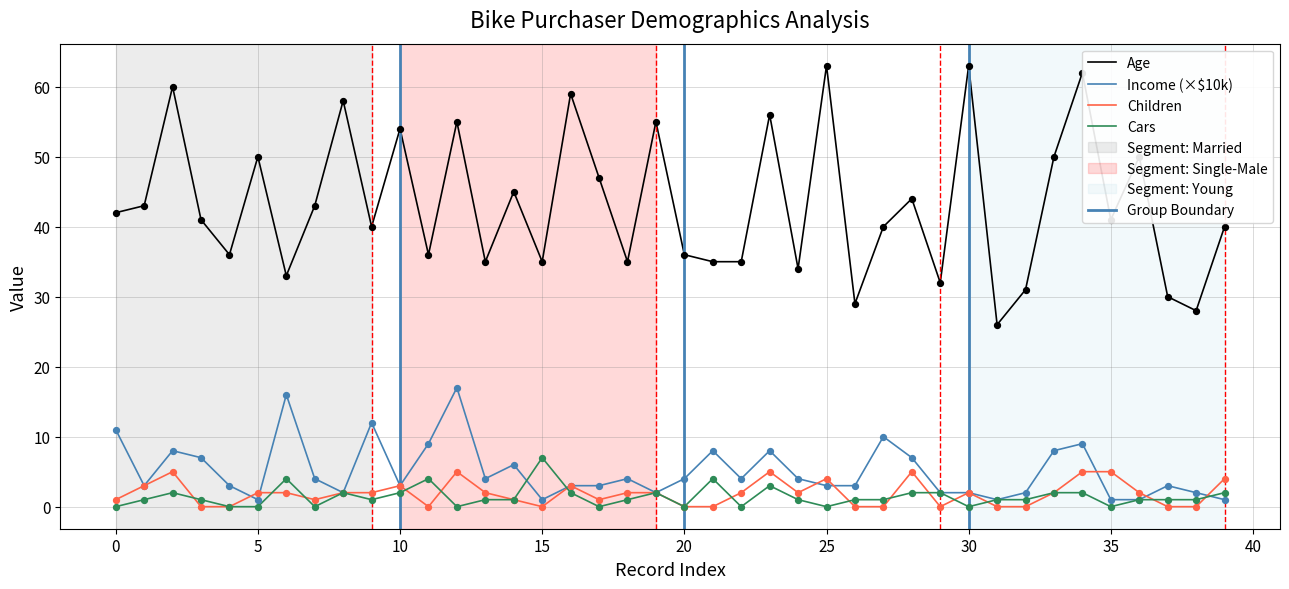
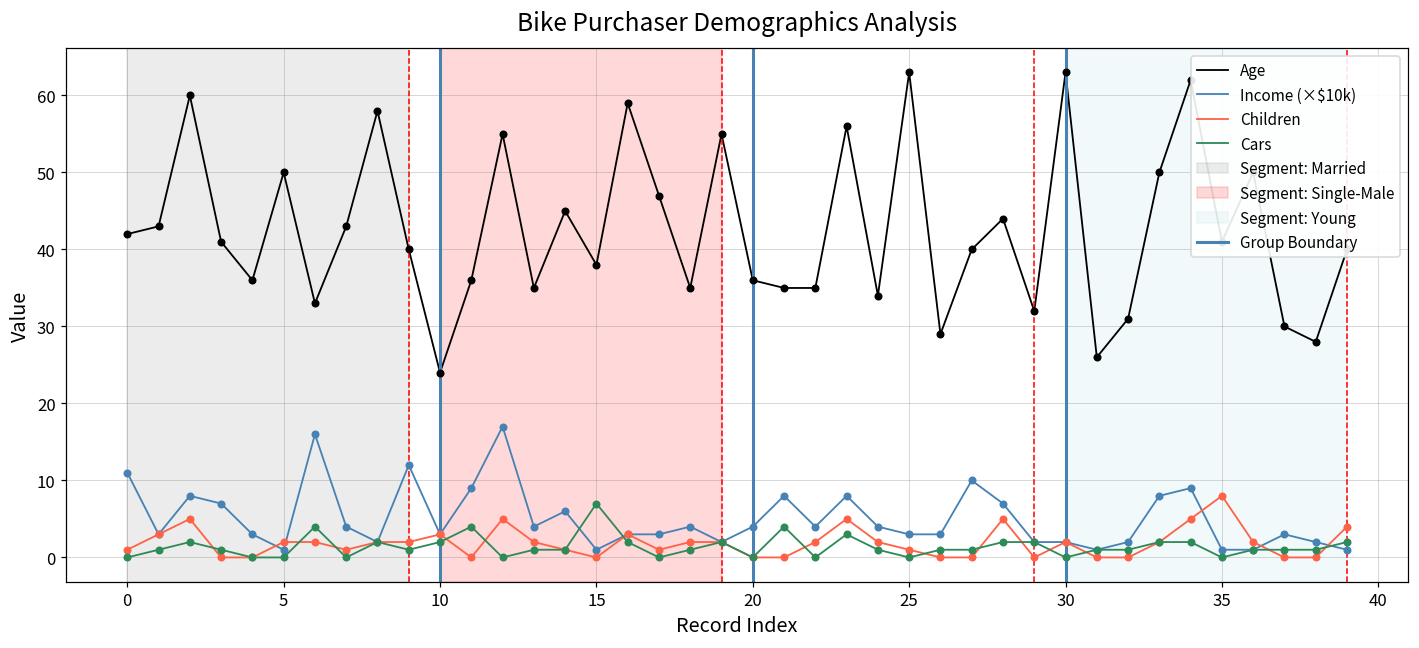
Age, 10: 54 -> 24
Age, 15: 35 -> 38
Children, 25: 4 -> 1
Children, 35: 5 -> 8
